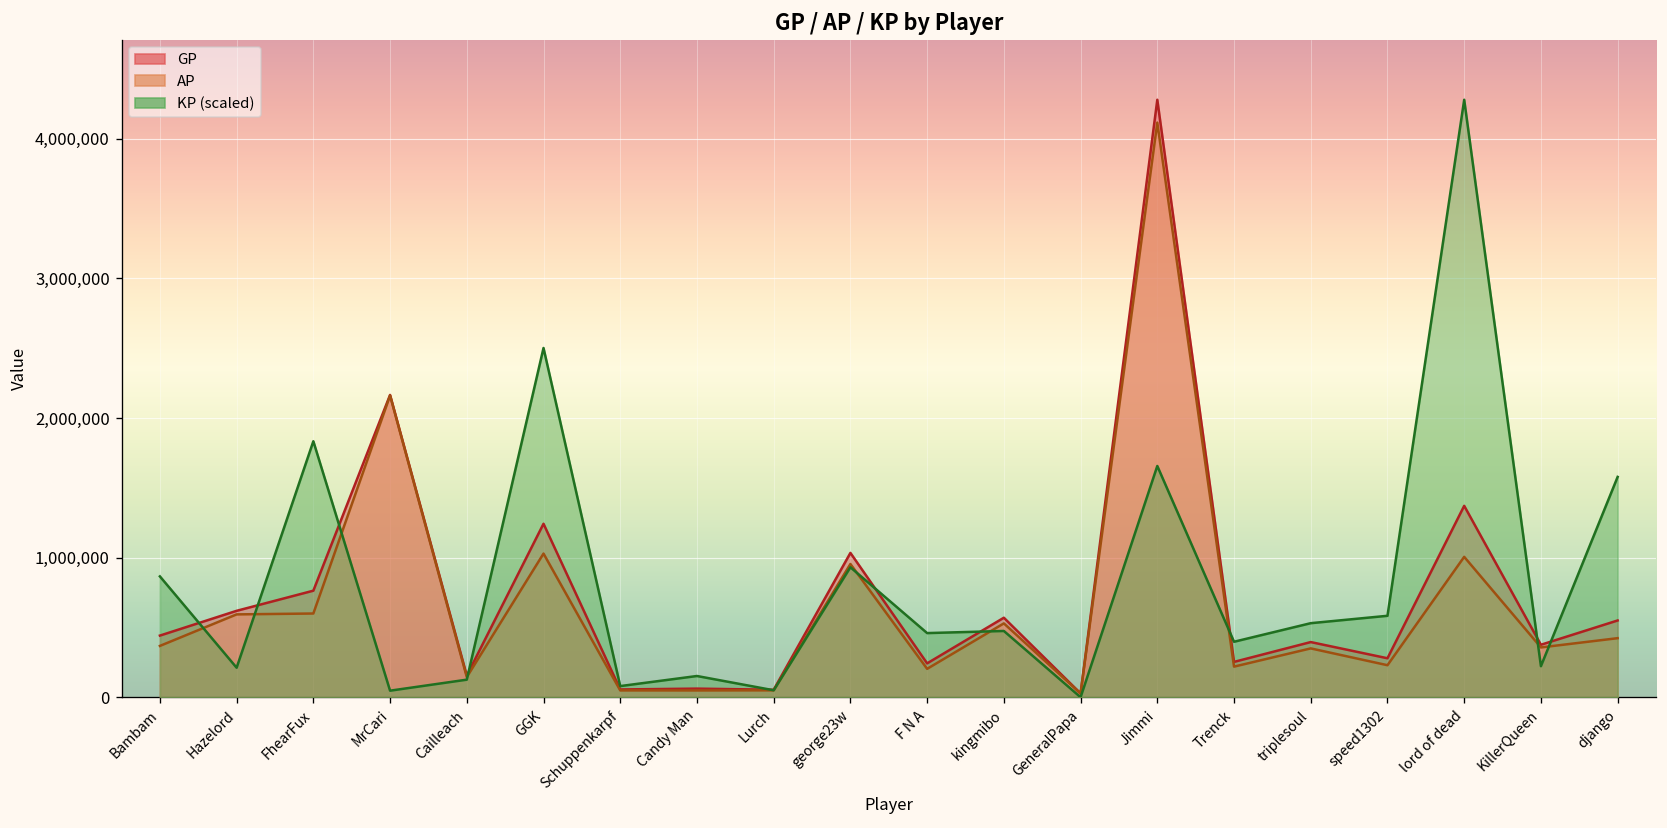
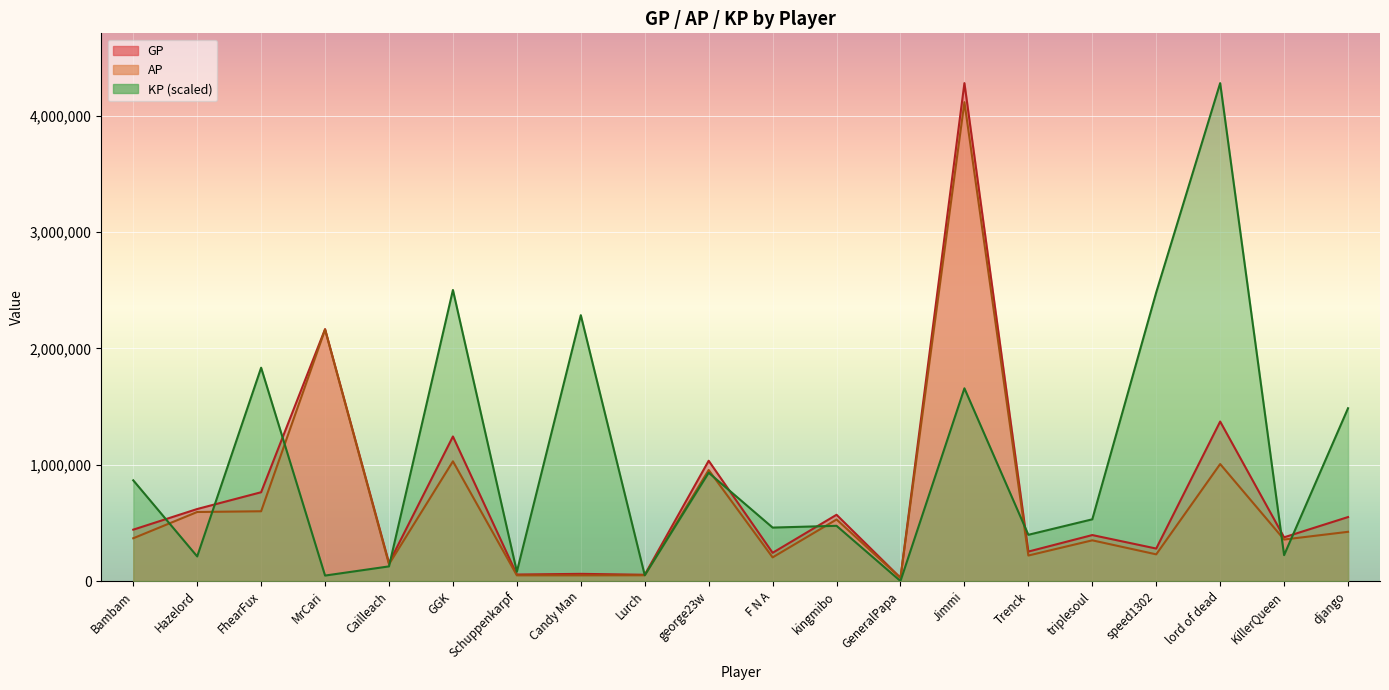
KP (scaled), Candy Man: 150,000 -> 2,280,000
KP (scaled), speed1302: 580,000 -> 2,480,000
KP (scaled), django: 1,580,000 -> 1,490,000
